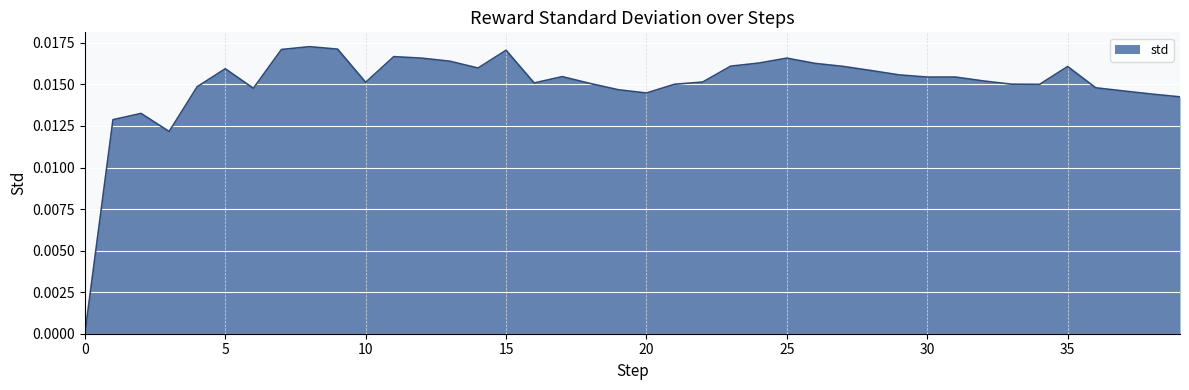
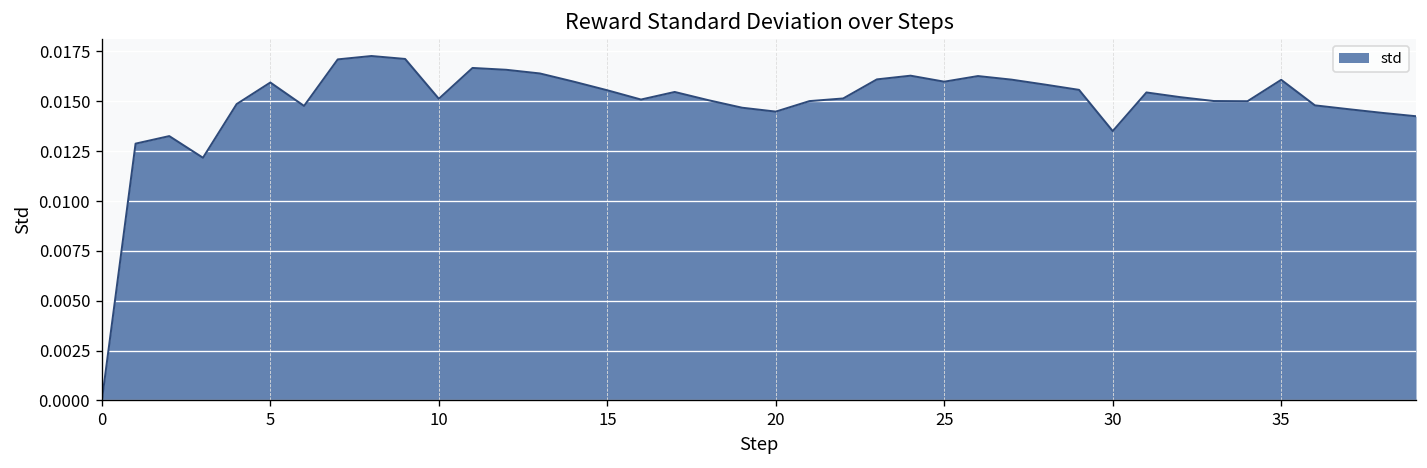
15: 0.0171 -> 0.0156
25: 0.0166 -> 0.0160
30: 0.0154 -> 0.0135
